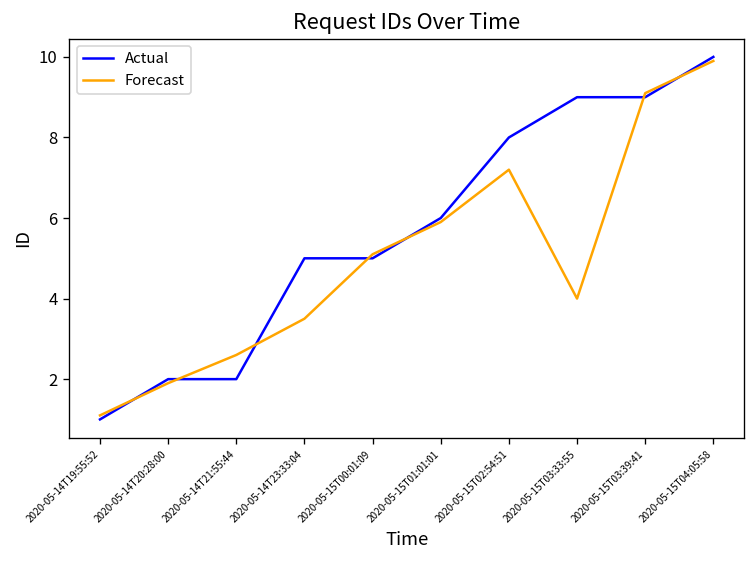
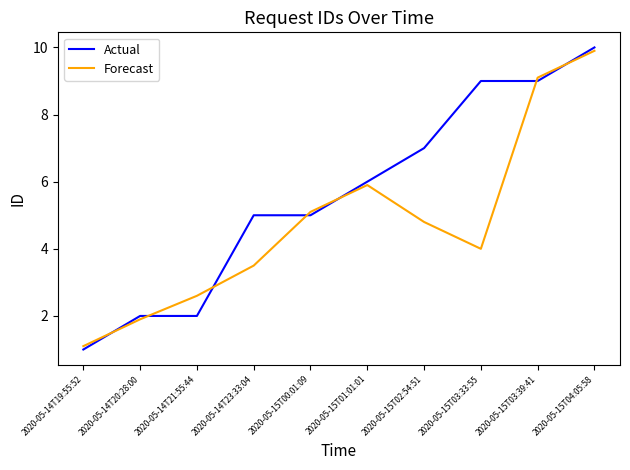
Actual, 2020-05-15T02:54:51: 8 -> 7
Forecast, 2020-05-15T02:54:51: 7.2 -> 4.8
